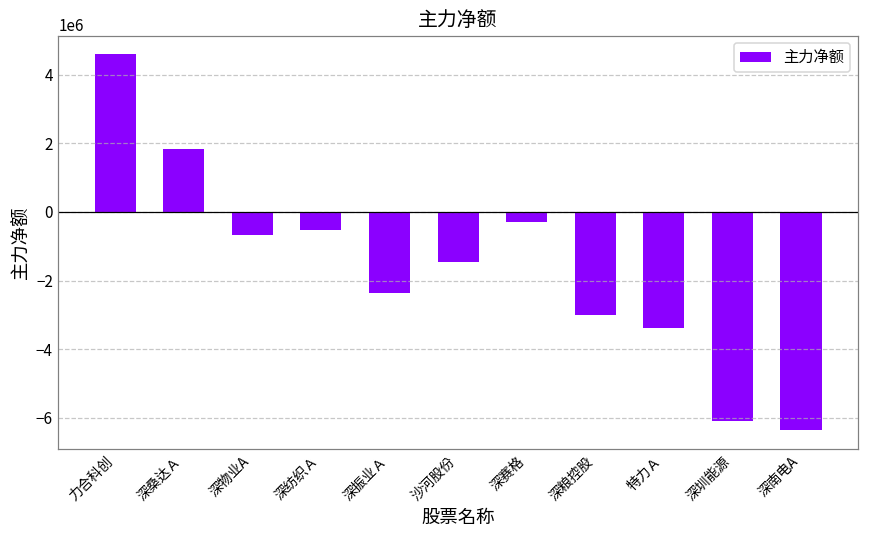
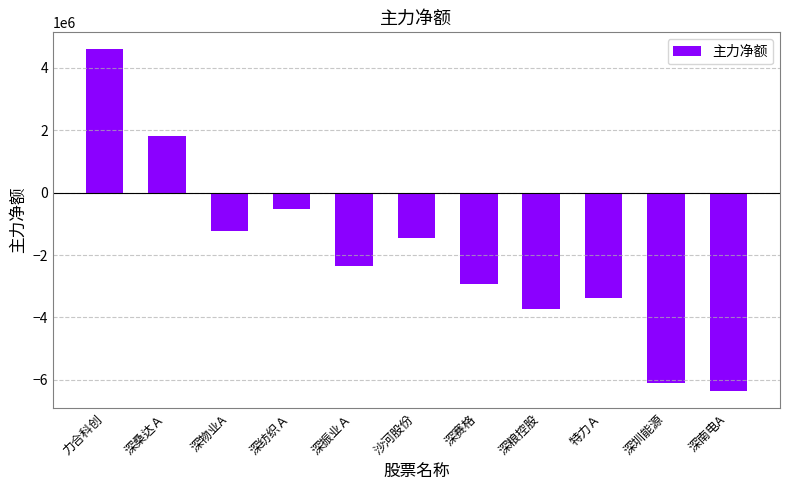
深物业A: -700000 -> -1200000
深赛格: -300000 -> -2900000
深粮控股: -3000000 -> -3700000
